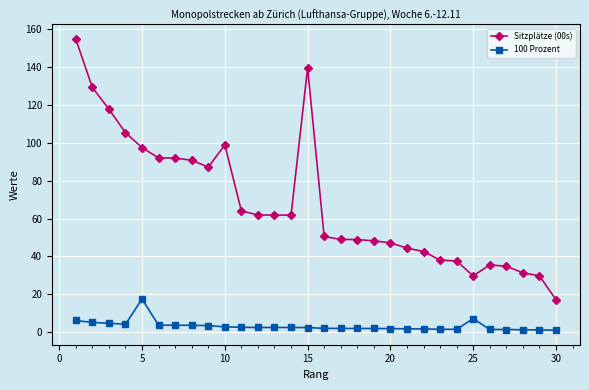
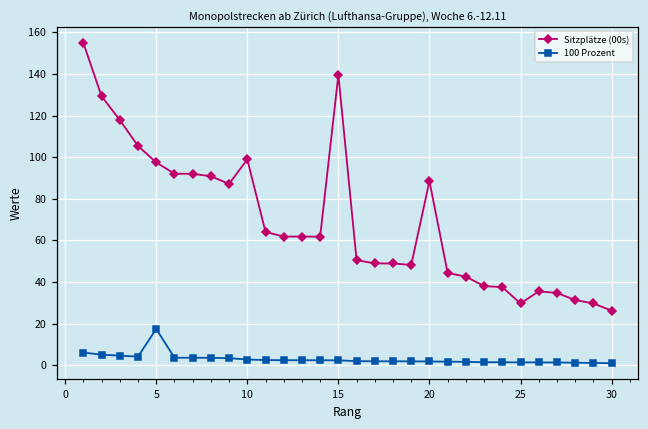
Sitzplätze (00s), 20: 47 -> 89
100 Prozent, 25: 7 -> 1
Sitzplätze (00s), 30: 17 -> 26
